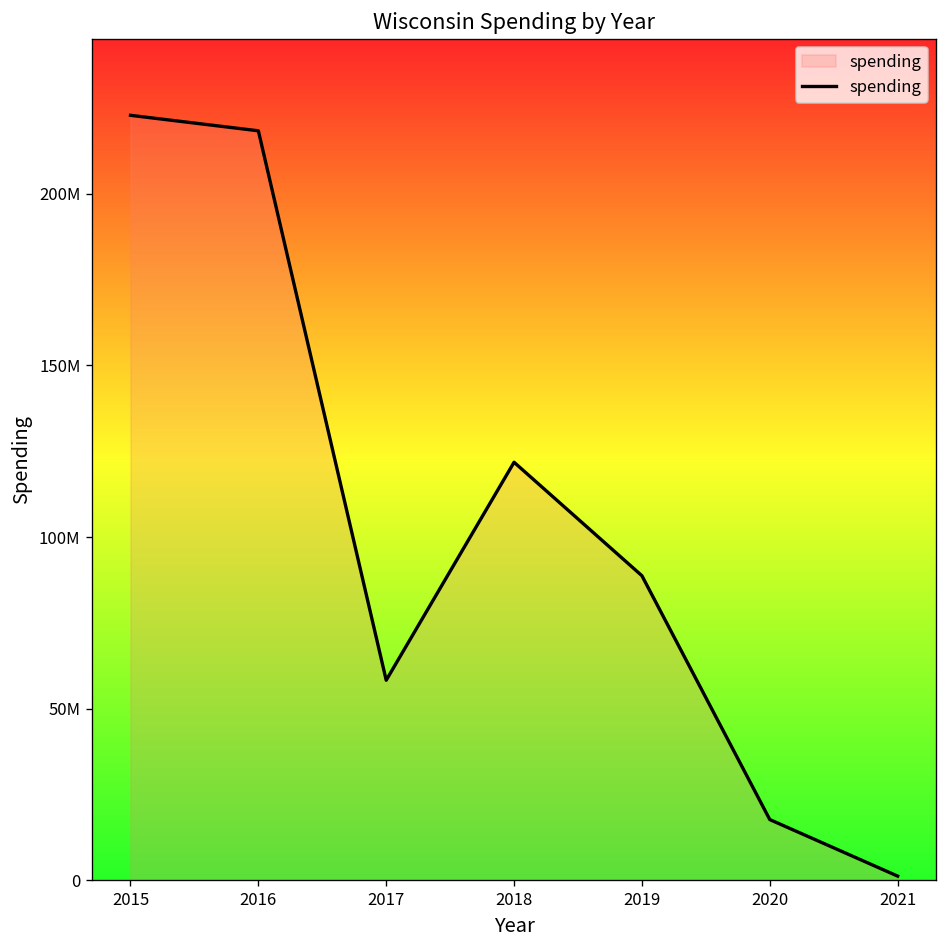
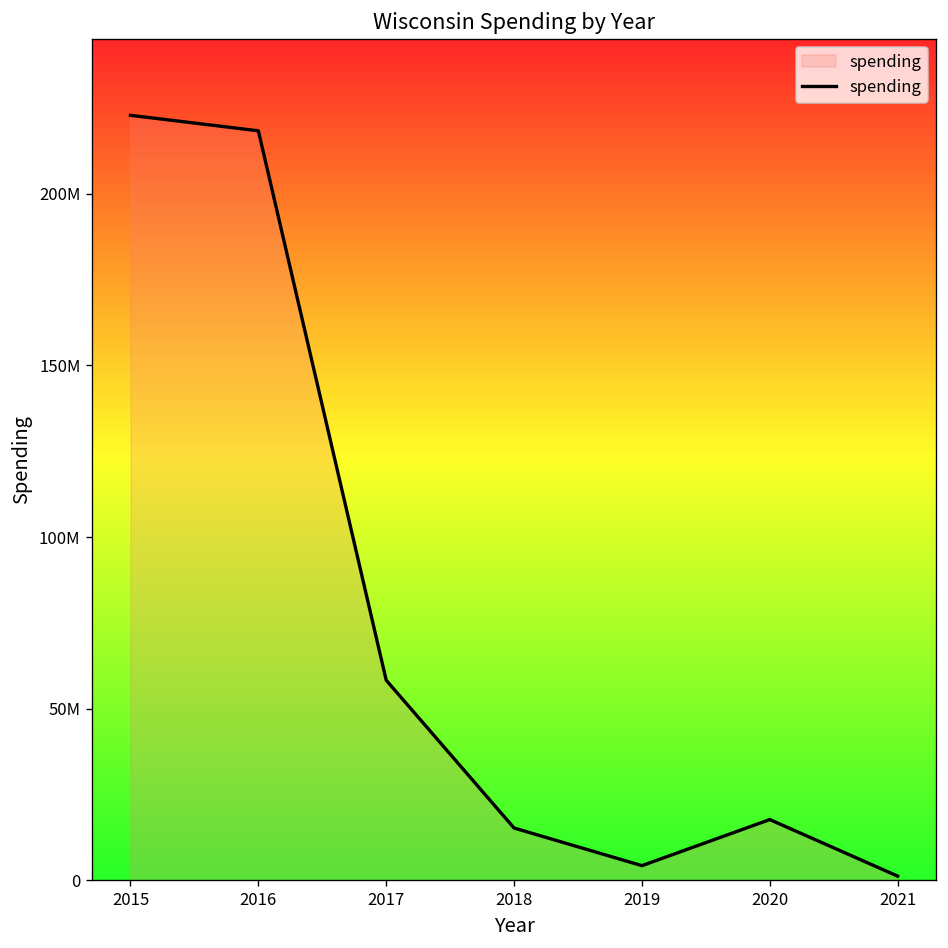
2018: 122000000 -> 15000000
2019: 89000000 -> 4000000
